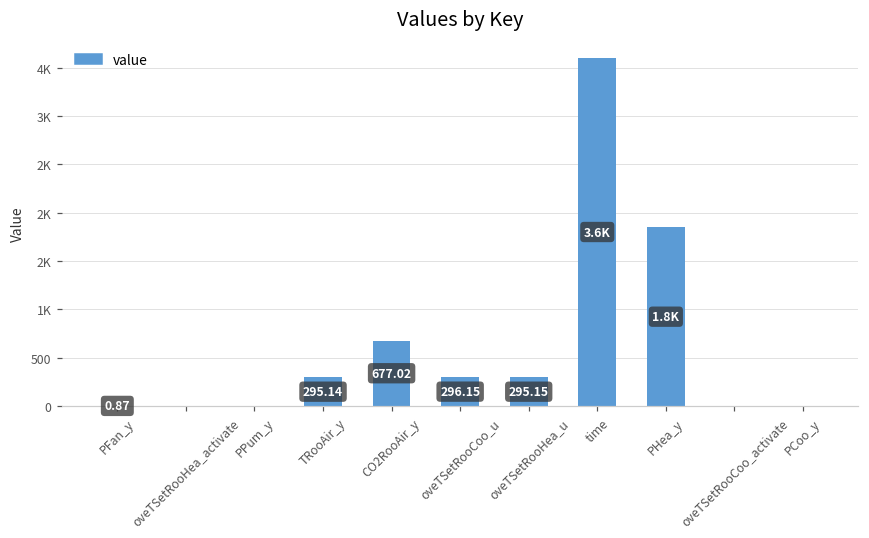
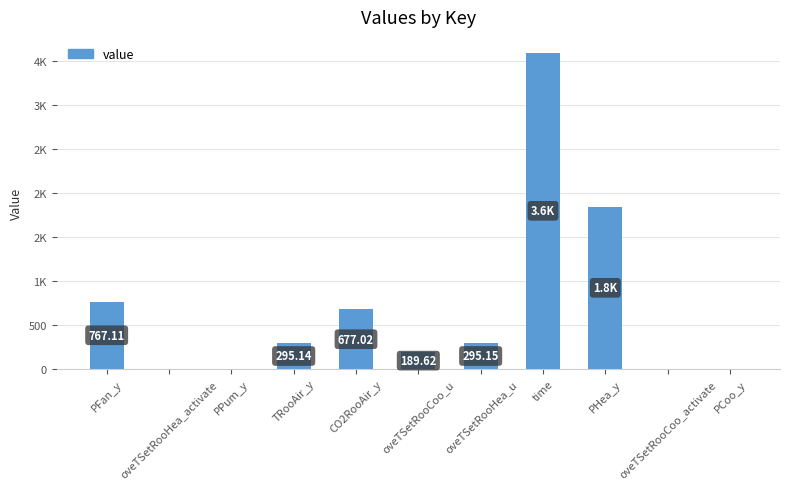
PFan_y: 0.87 -> 767.11
oveTSetRooCoo_u: 296.15 -> 189.62
